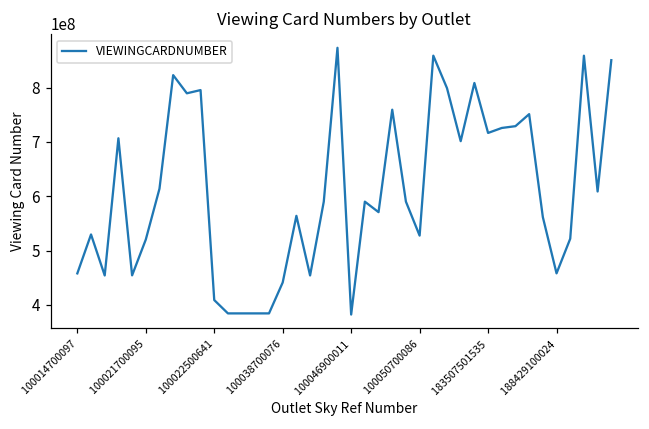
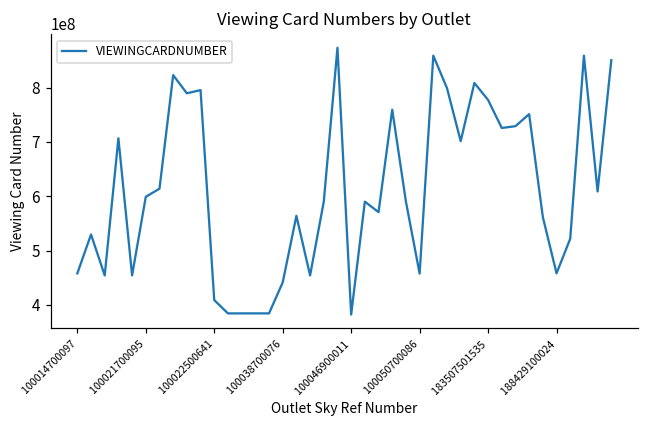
100021700095: 520000000 -> 600000000
100050700086: 530000000 -> 460000000
183507501535: 720000000 -> 780000000
